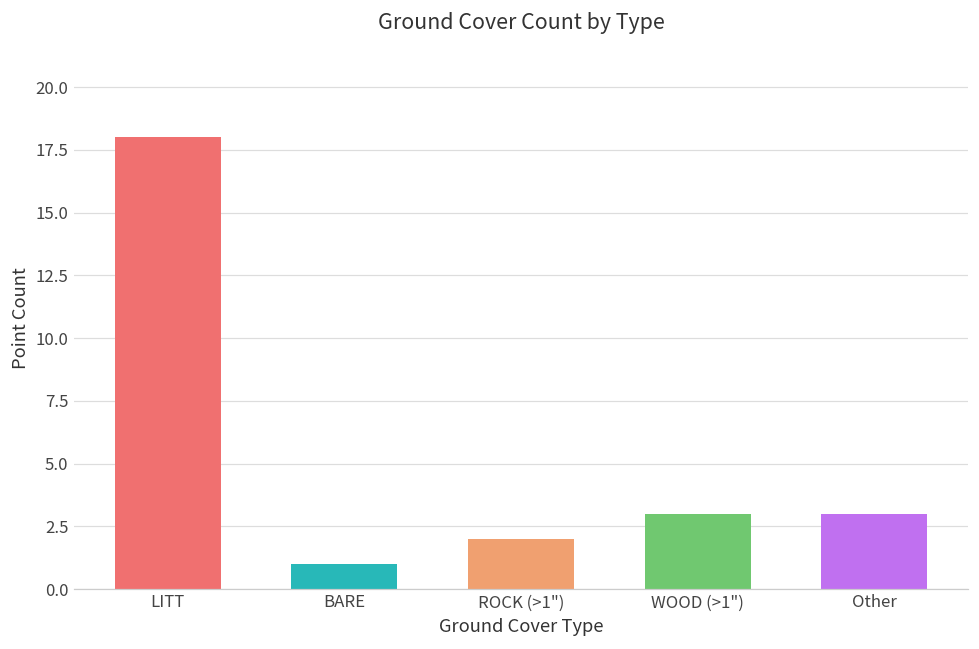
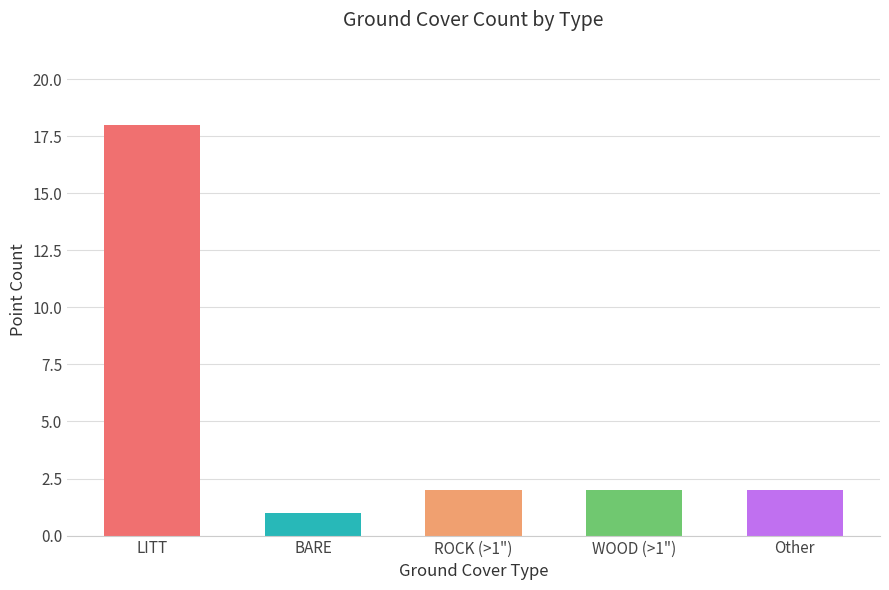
WOOD (>1"): 3 -> 2
Other: 3 -> 2
